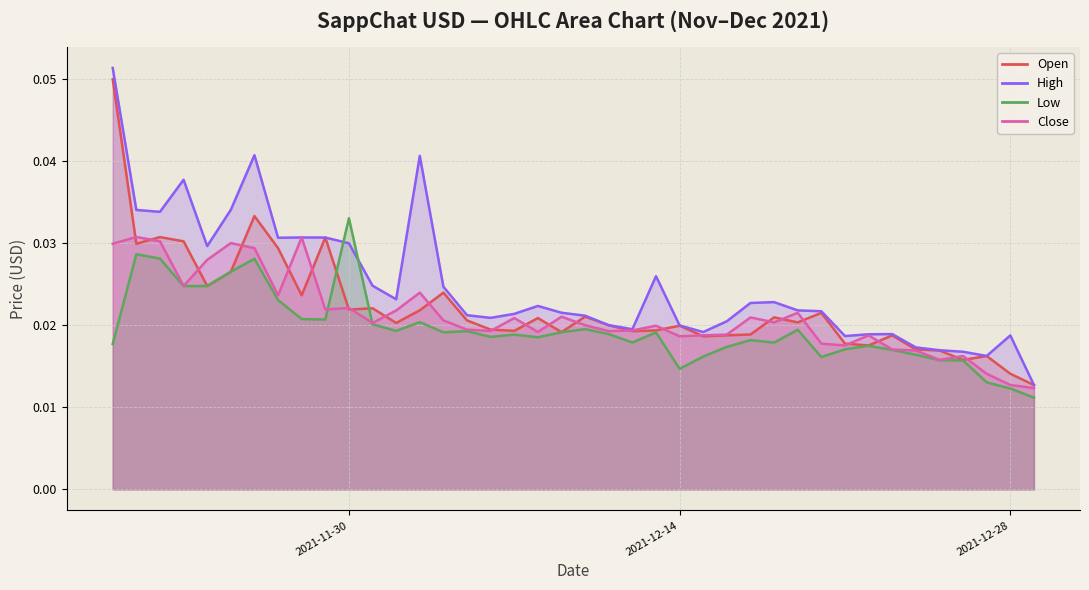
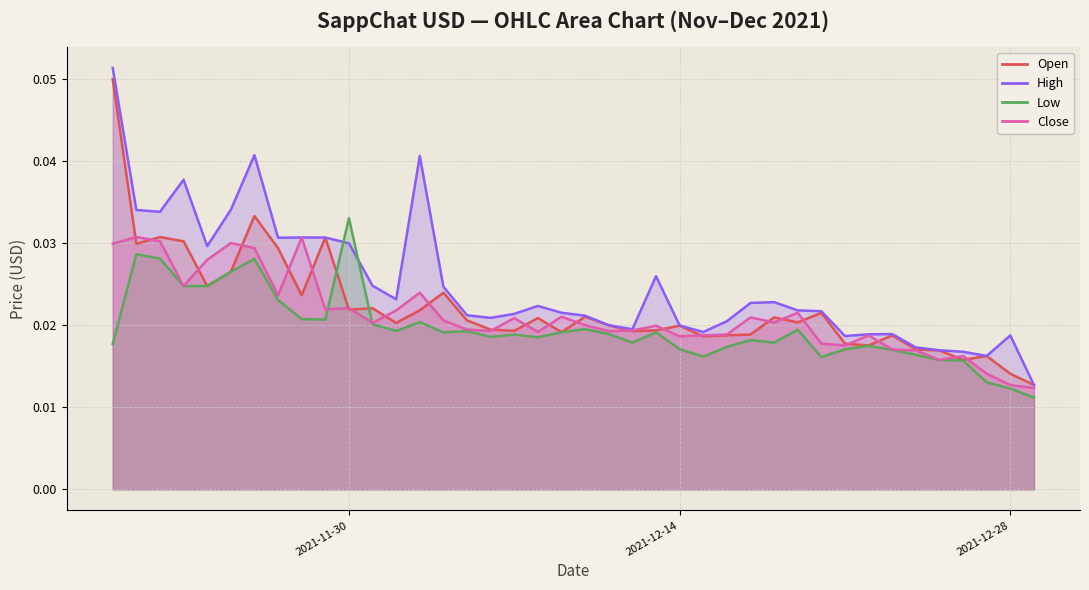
Low, 2021-12-14: 0.015 -> 0.017
